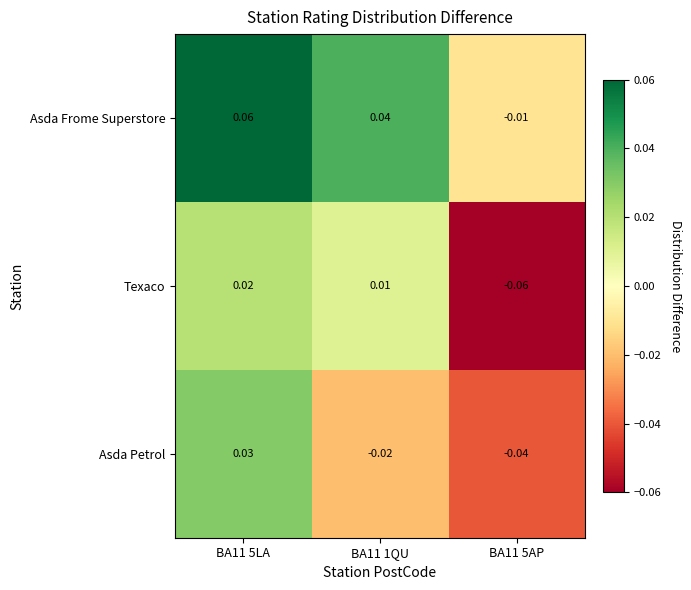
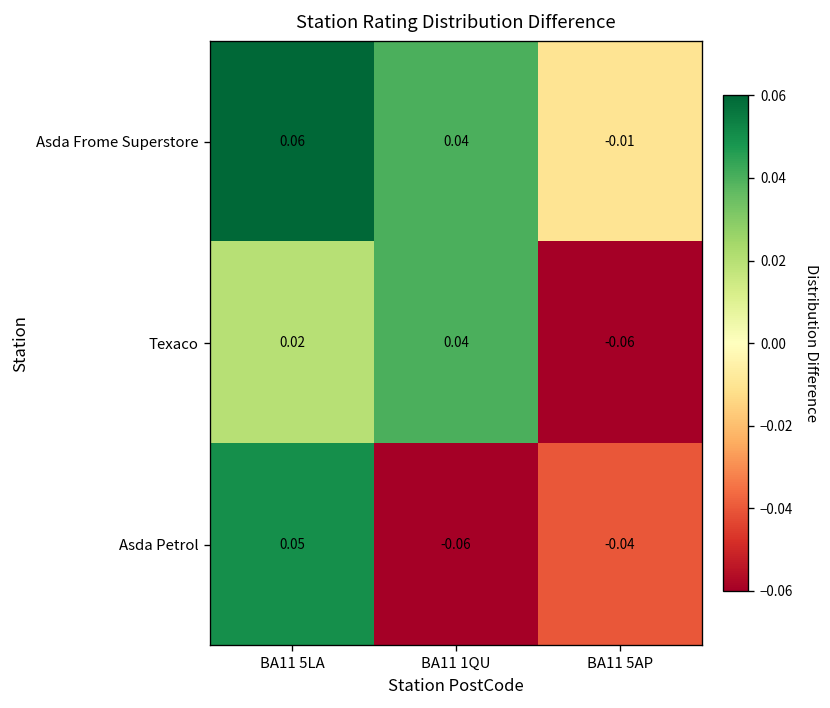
Texaco, BA11 1QU: 0.01 -> 0.04
Asda Petrol, BA11 5LA: 0.03 -> 0.05
Asda Petrol, BA11 1QU: -0.02 -> -0.06
